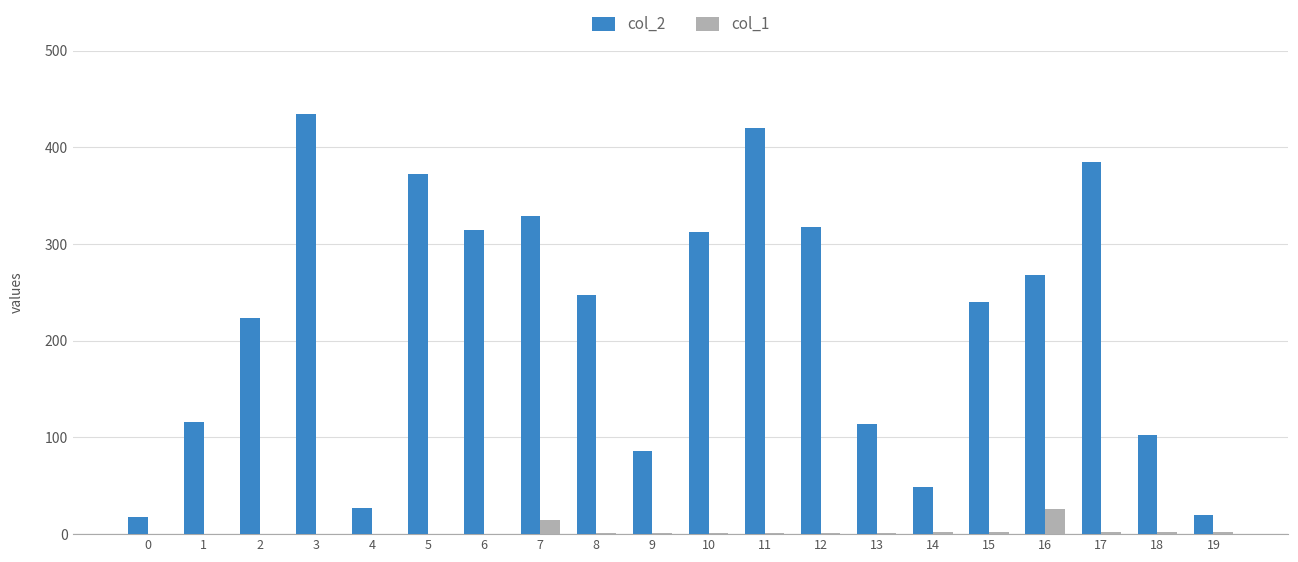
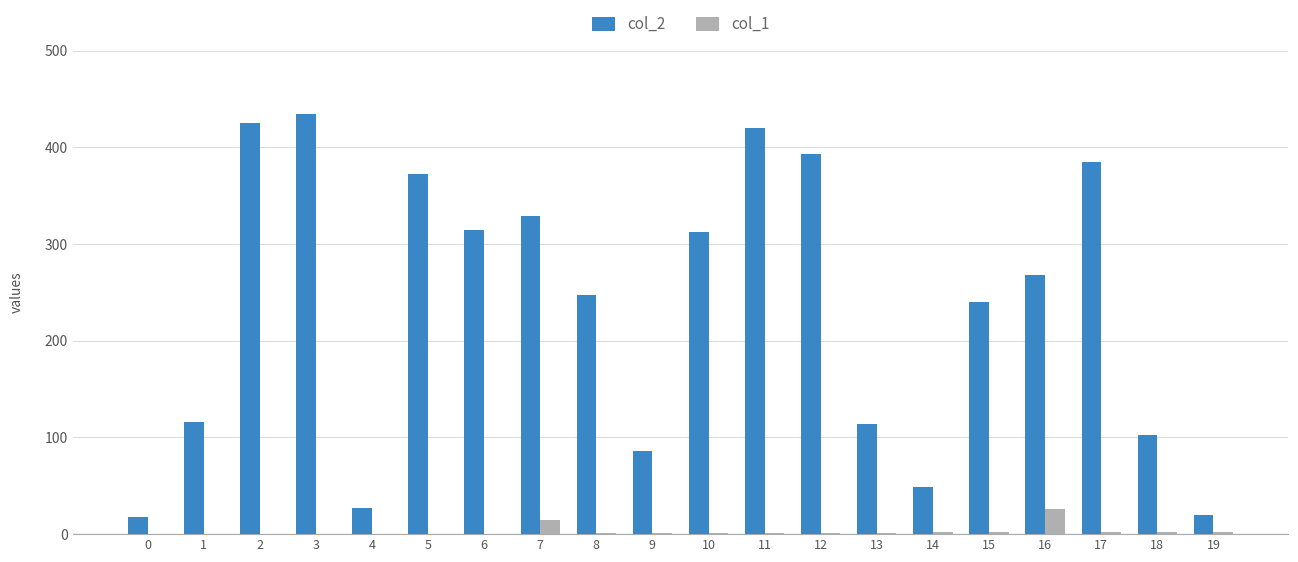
col_2, 2: 220 -> 430
col_2, 12: 320 -> 390
